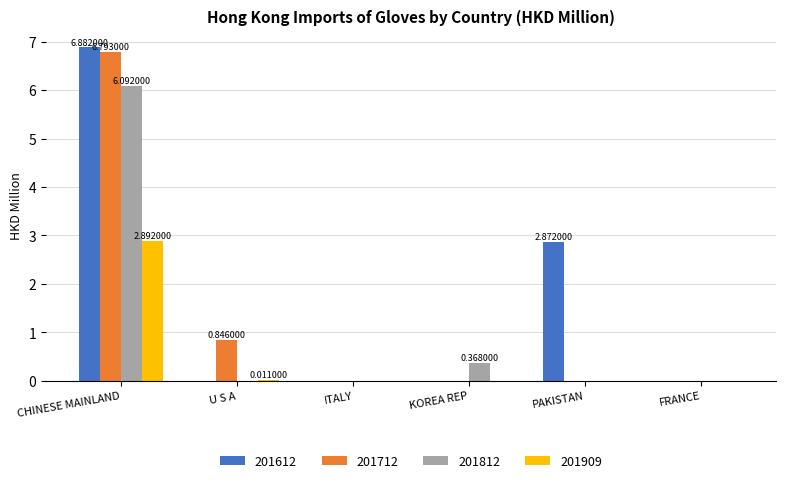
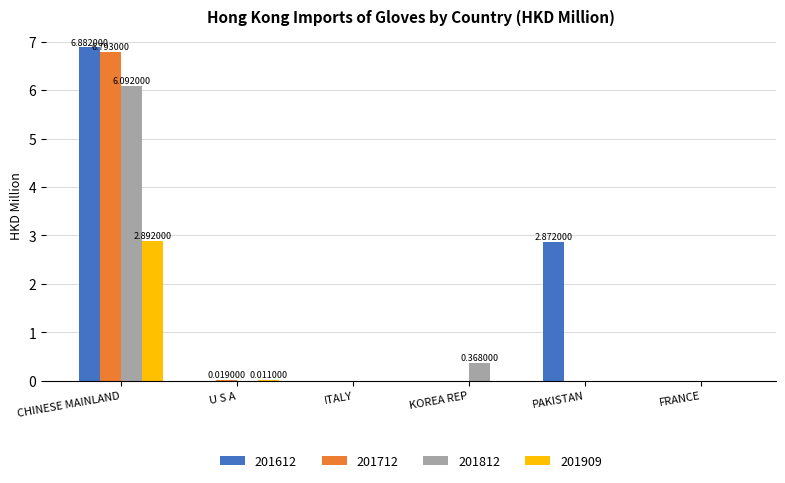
201712, U S A: 0.846000 -> 0.019000
